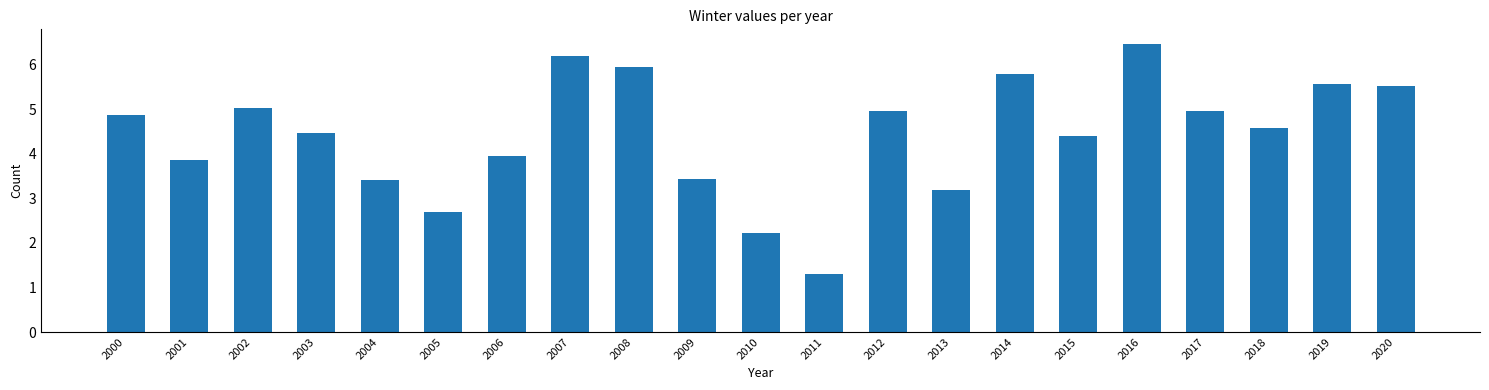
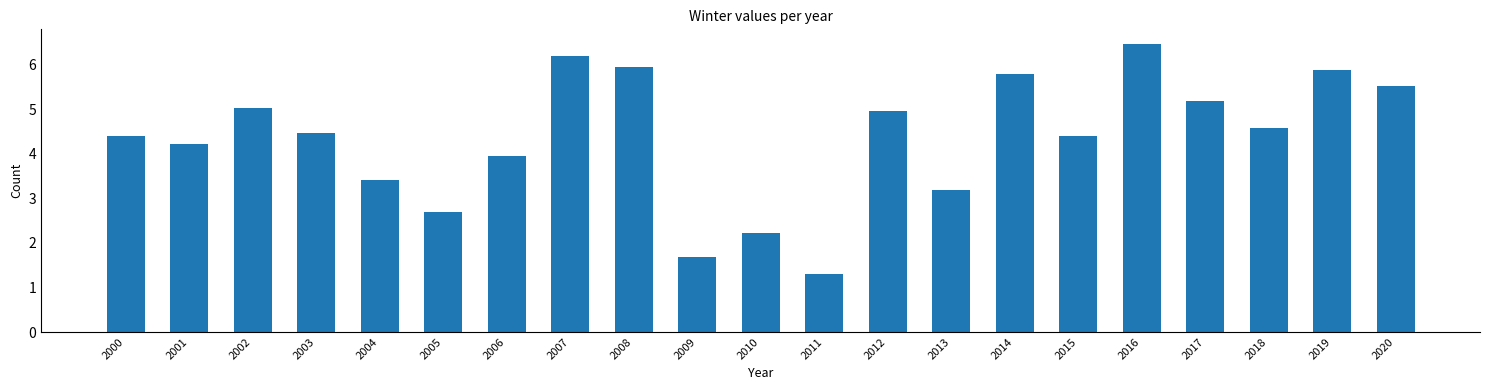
2000: 4.9 -> 4.4
2001: 3.9 -> 4.2
2009: 3.4 -> 1.7
2017: 5.0 -> 5.2
2019: 5.6 -> 5.9
